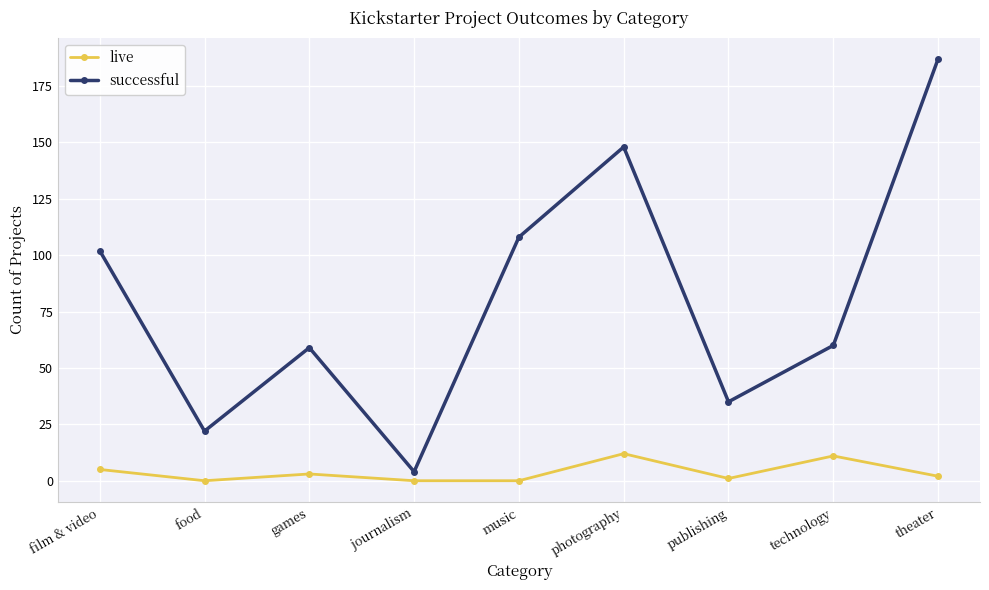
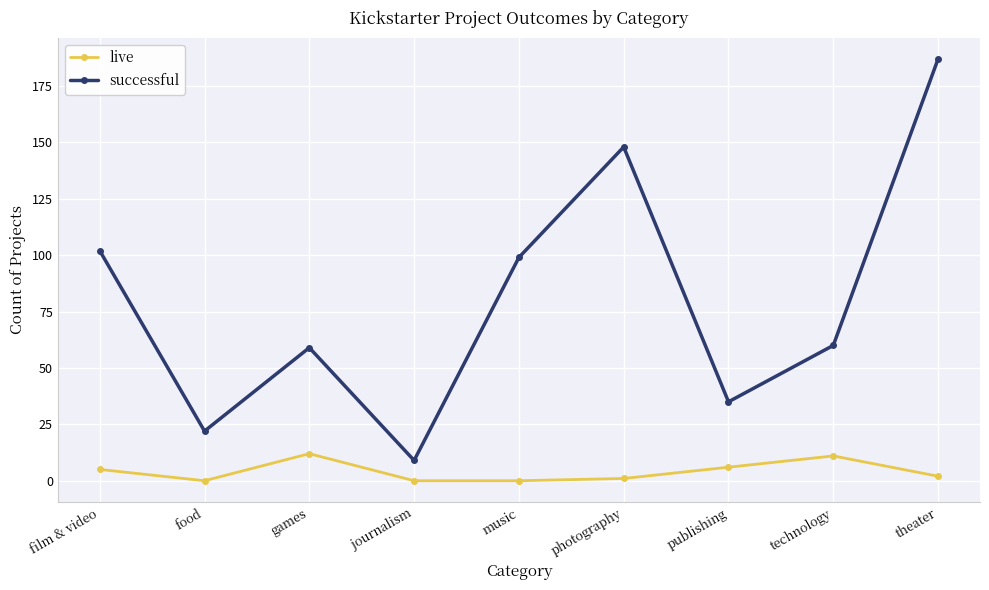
live, games: 3 -> 12
successful, journalism: 4 -> 9
successful, music: 108 -> 99
live, photography: 12 -> 1
live, publishing: 1 -> 6
